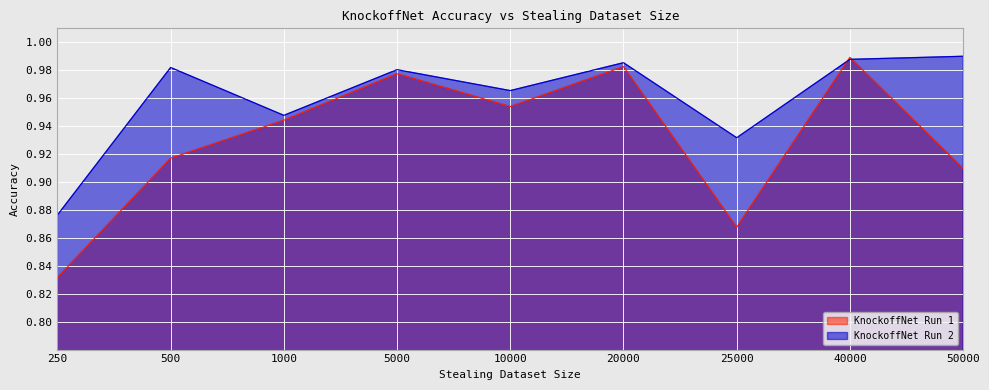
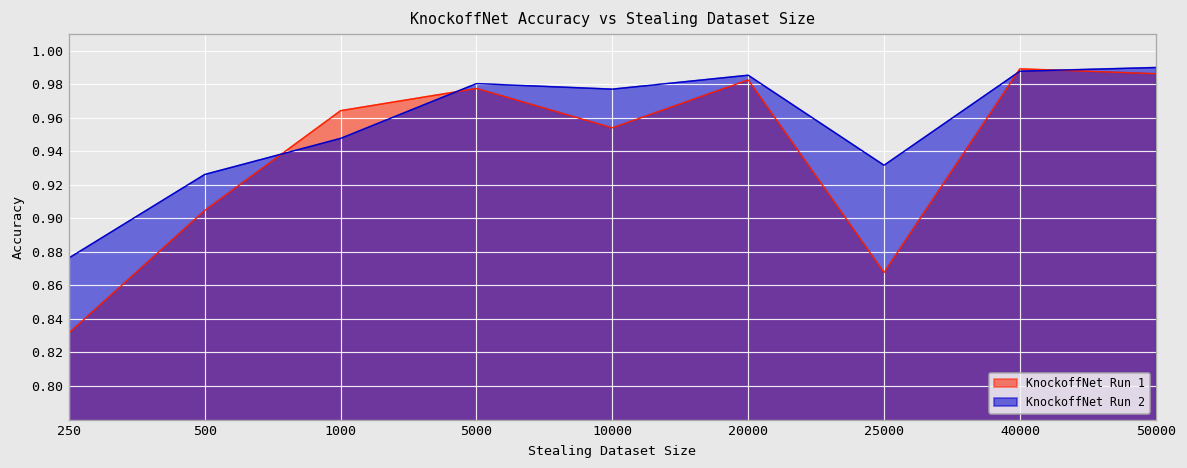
KnockoffNet Run 1, 500: 0.917 -> 0.905
KnockoffNet Run 2, 500: 0.982 -> 0.926
KnockoffNet Run 1, 1000: 0.944 -> 0.964
KnockoffNet Run 2, 10000: 0.965 -> 0.977
KnockoffNet Run 1, 50000: 0.910 -> 0.986
